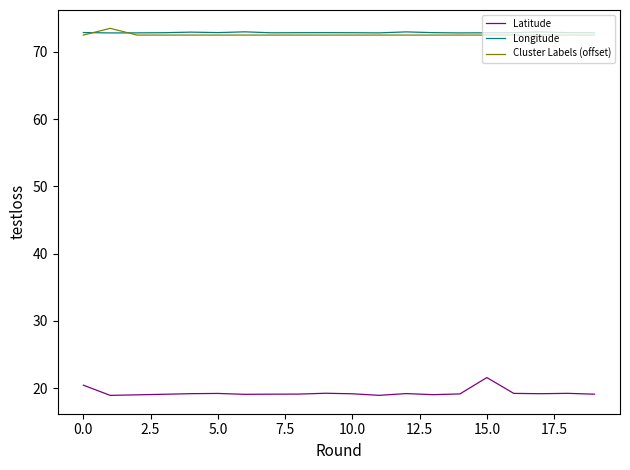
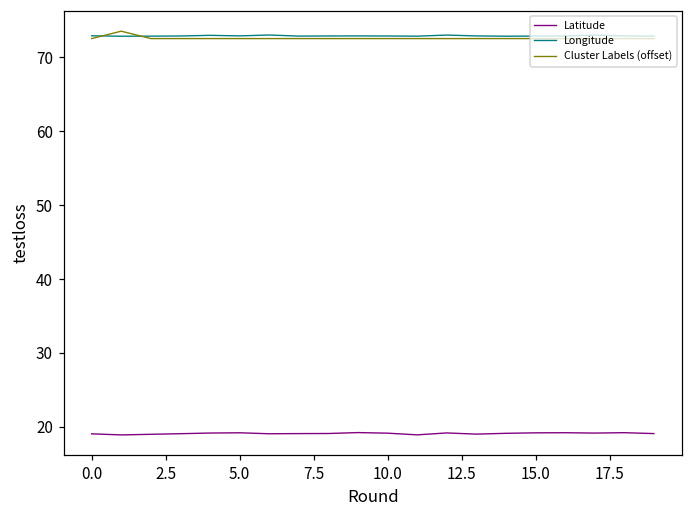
Latitude, 0.0: 20 -> 19
Latitude, 15.0: 22 -> 19
